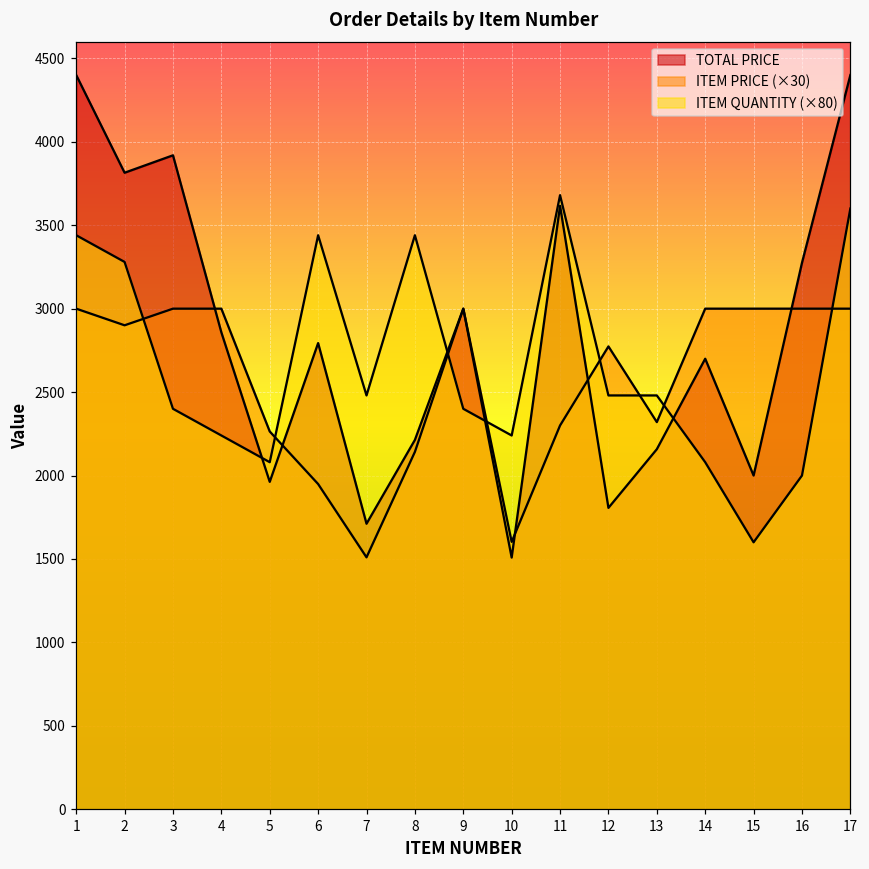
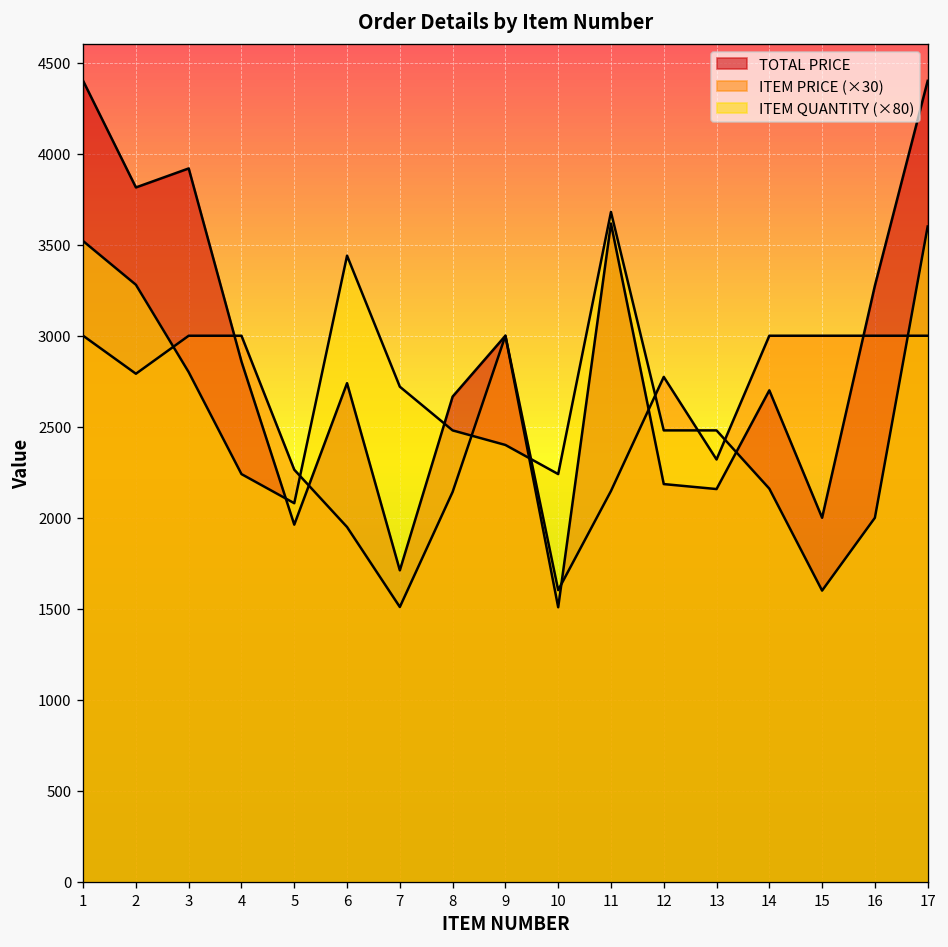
ITEM QUANTITY (×80), 1: 3440 -> 3520
ITEM PRICE (×30), 2: 2900 -> 2790
ITEM QUANTITY (×80), 3: 2400 -> 2800
TOTAL PRICE, 6: 2790 -> 2740
ITEM QUANTITY (×80), 7: 2480 -> 2720
TOTAL PRICE, 8: 2210 -> 2670
ITEM QUANTITY (×80), 8: 3440 -> 2480
ITEM PRICE (×30), 11: 2300 -> 2150
TOTAL PRICE, 12: 1810 -> 2190
ITEM QUANTITY (×80), 14: 2080 -> 2160
